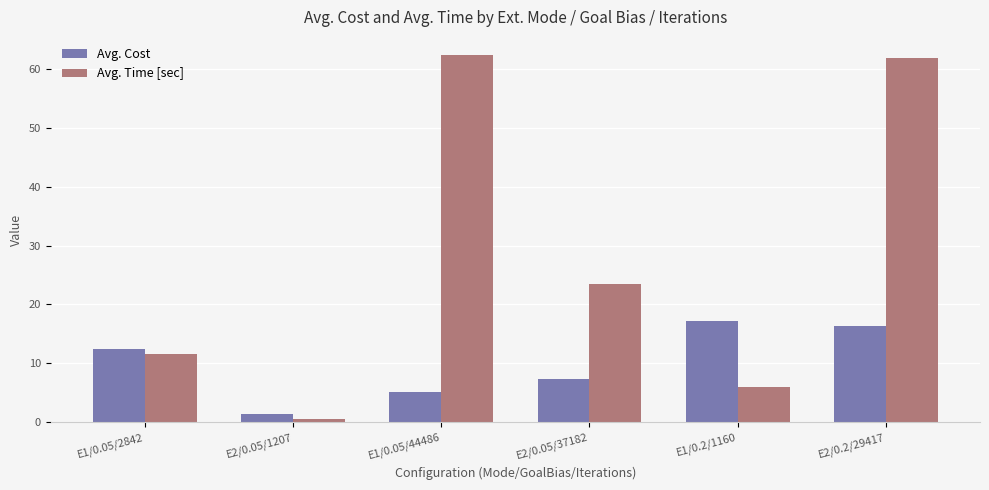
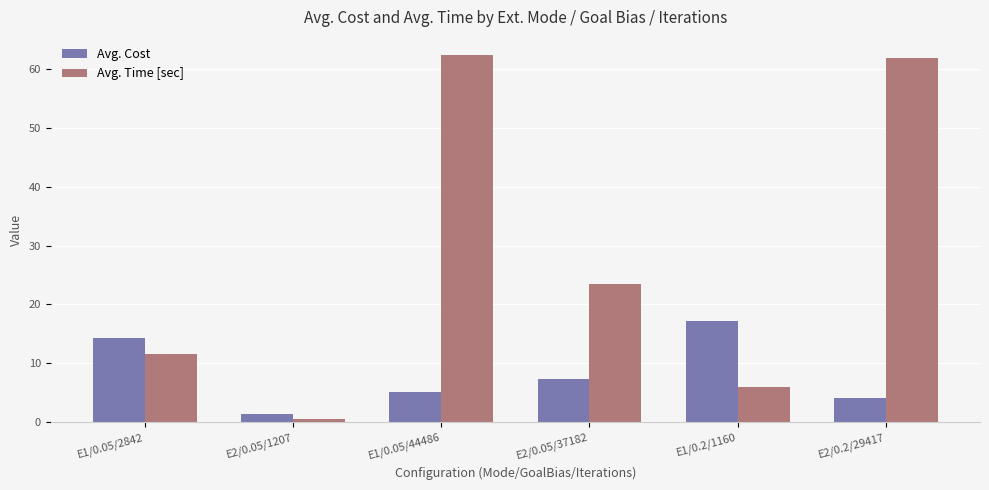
Avg. Cost, E1/0.05/2842: 12 -> 14
Avg. Cost, E2/0.2/29417: 16 -> 4
